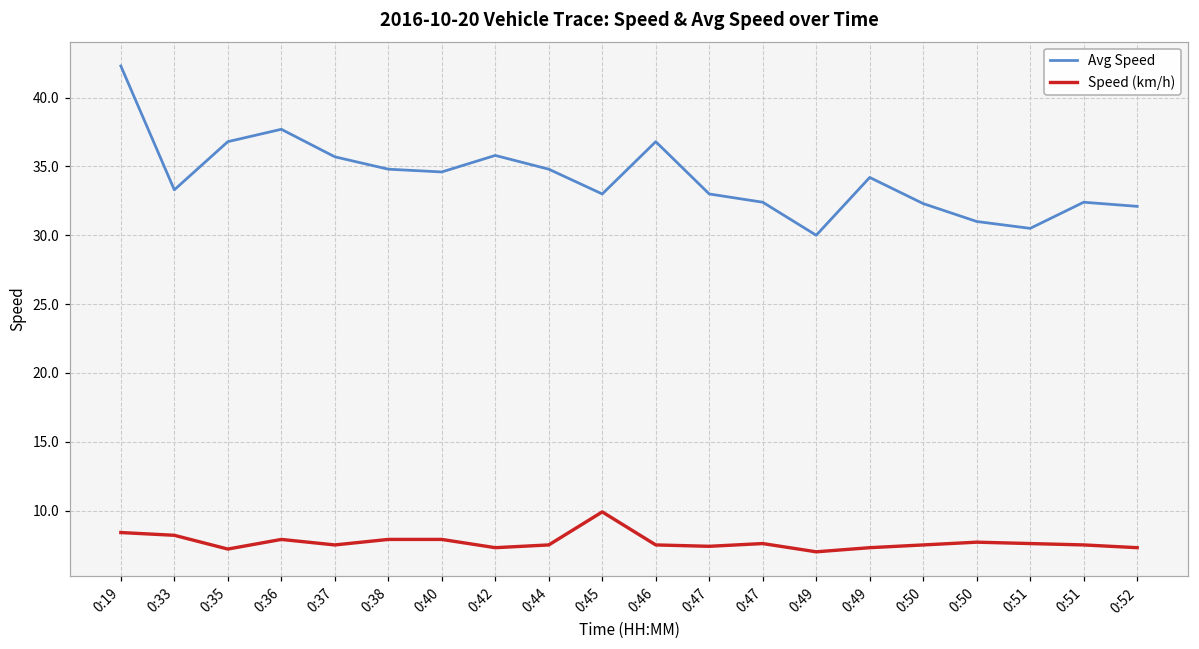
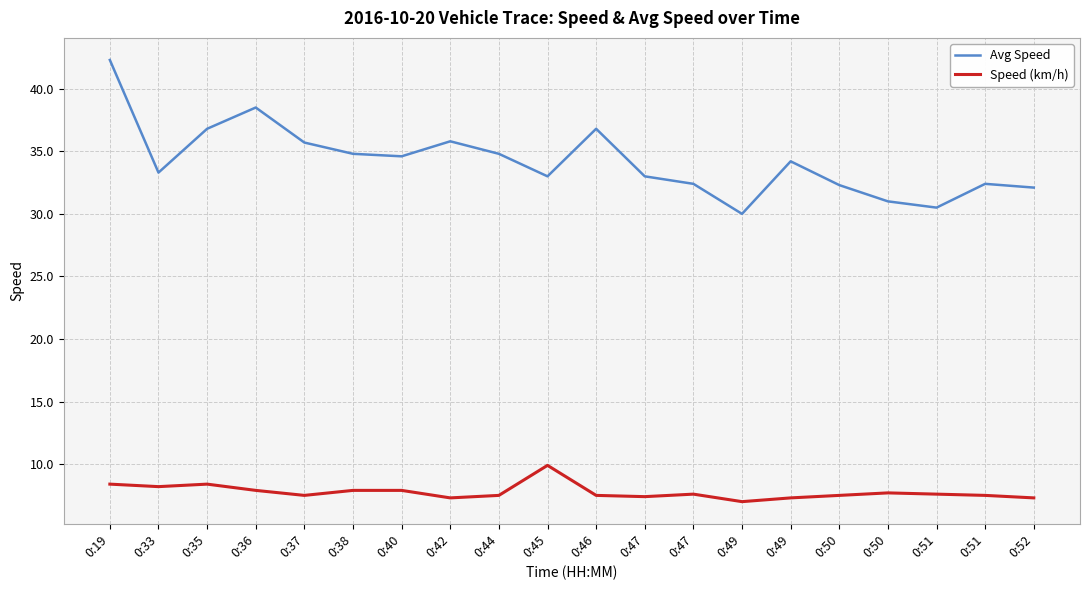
Speed (km/h), 0:35: 7.2 -> 8.4
Avg Speed, 0:36: 37.7 -> 38.5
